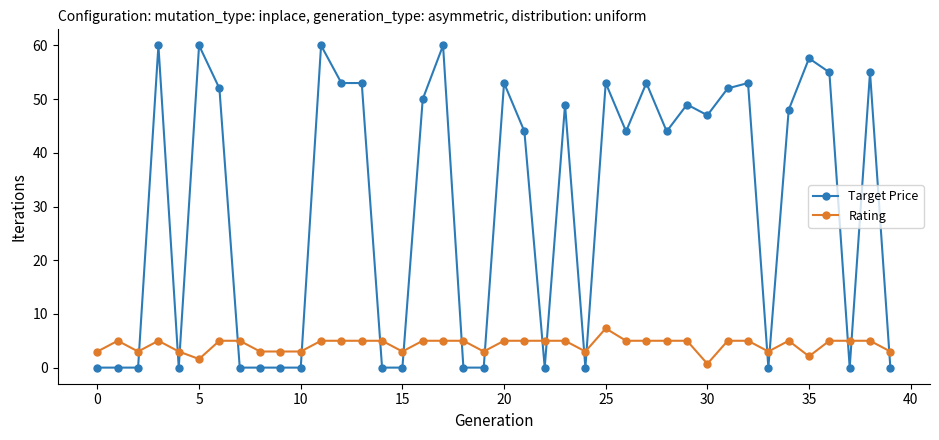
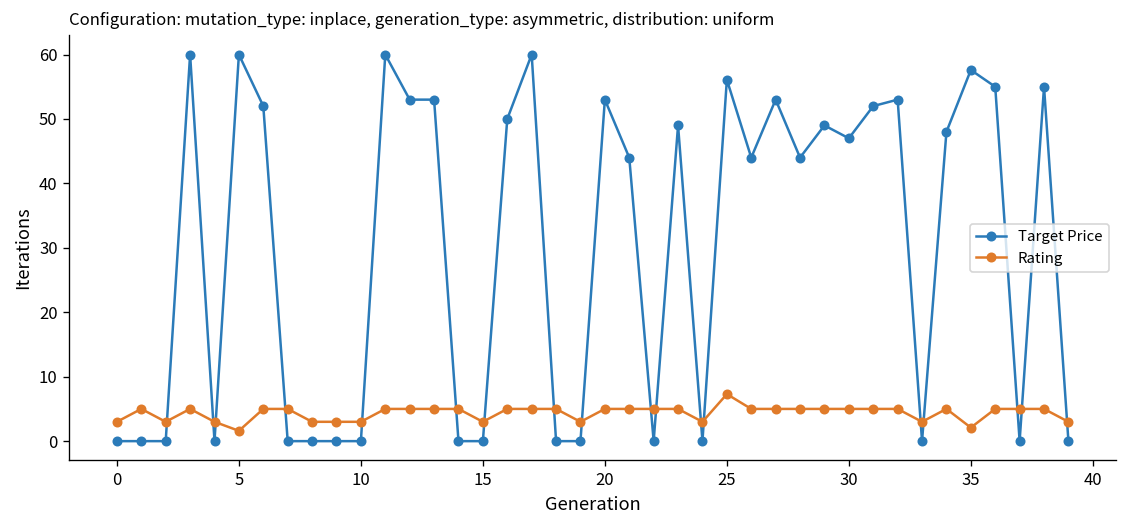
Target Price, 25: 53 -> 56
Rating, 30: 1 -> 5
